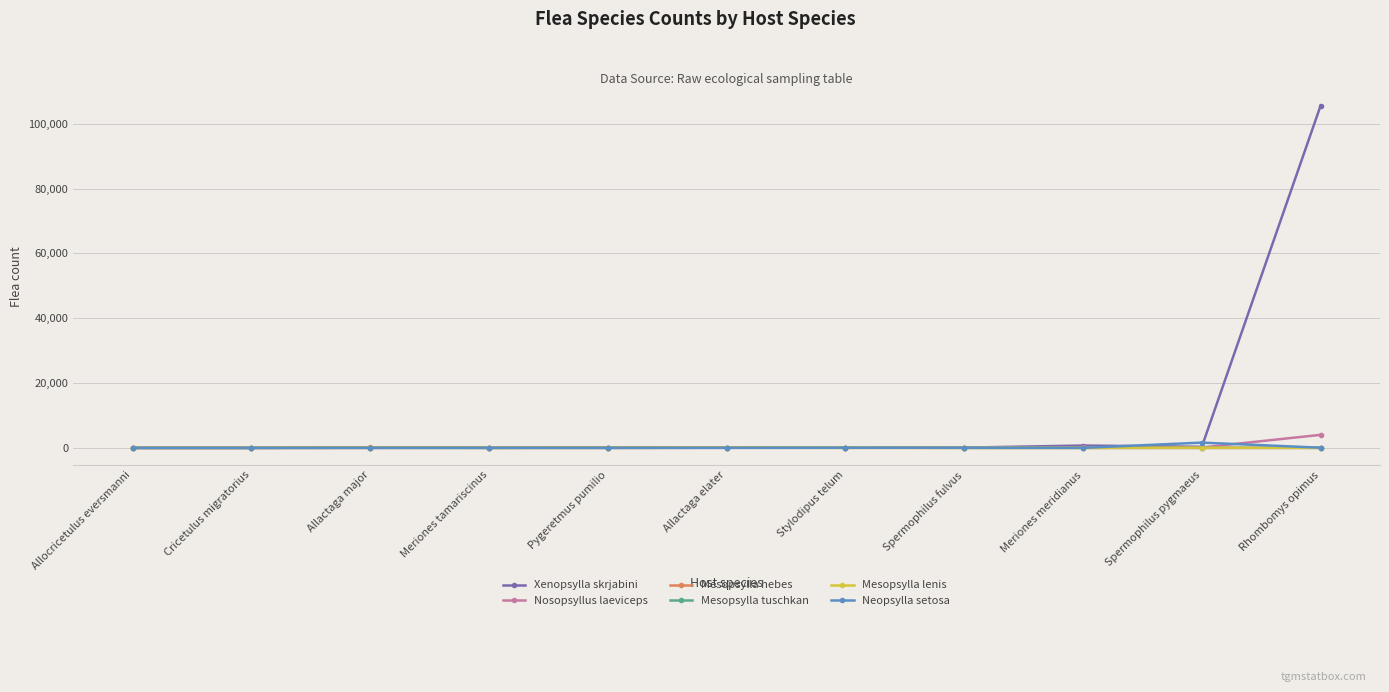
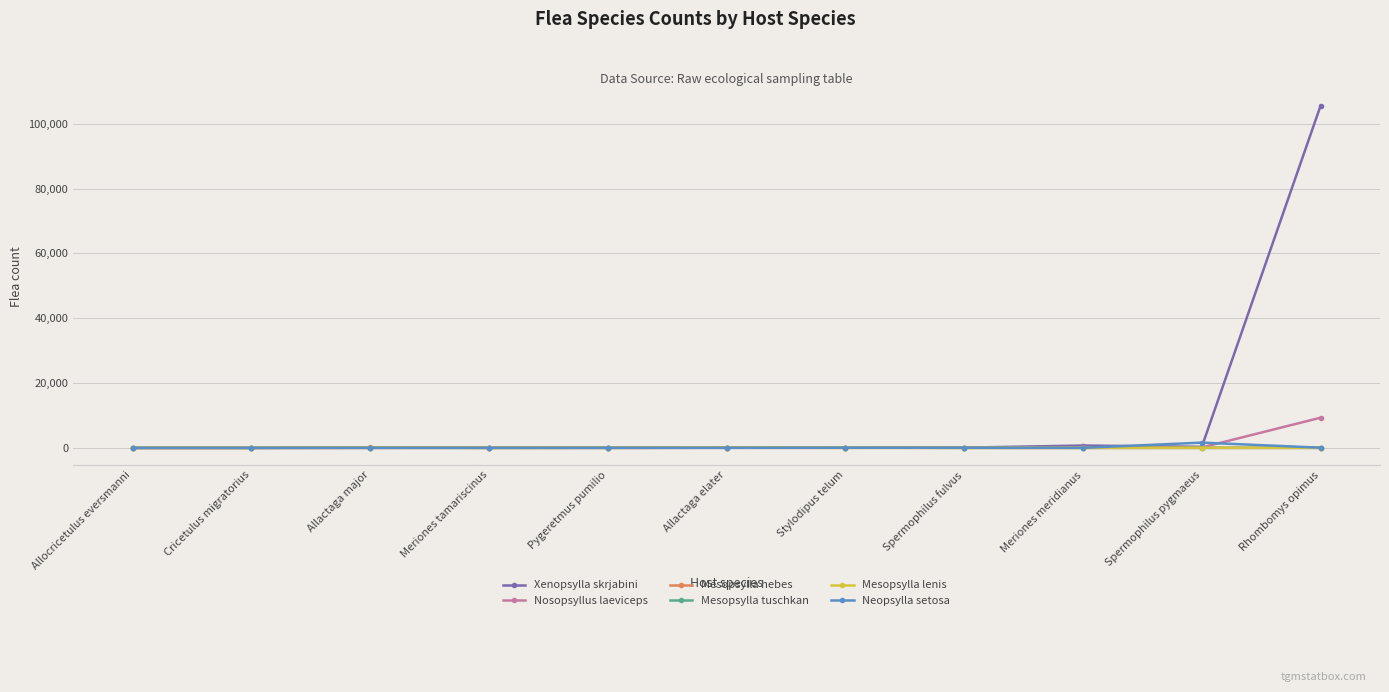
Nosopsyllus laeviceps, Rhombomys opimus: 4,000 -> 9,000
